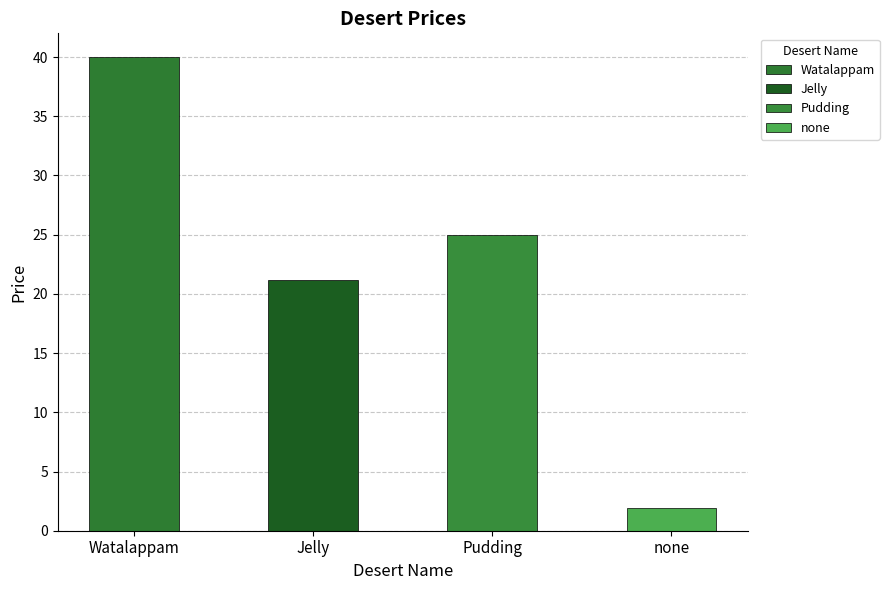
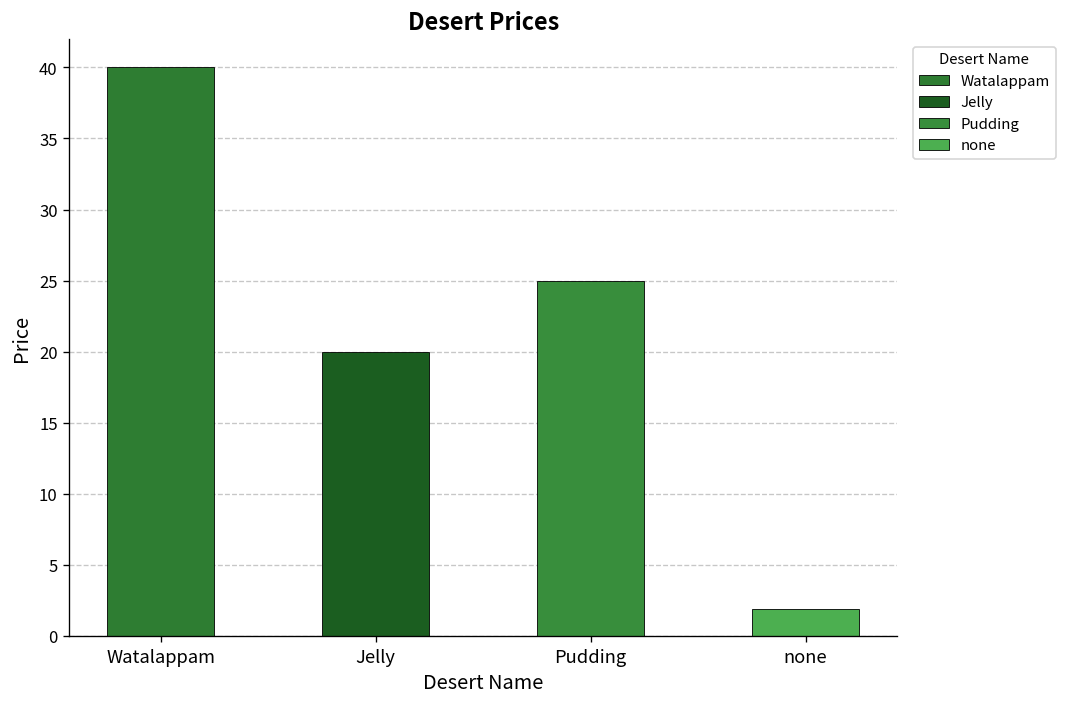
Jelly: 21.2 -> 20.0
